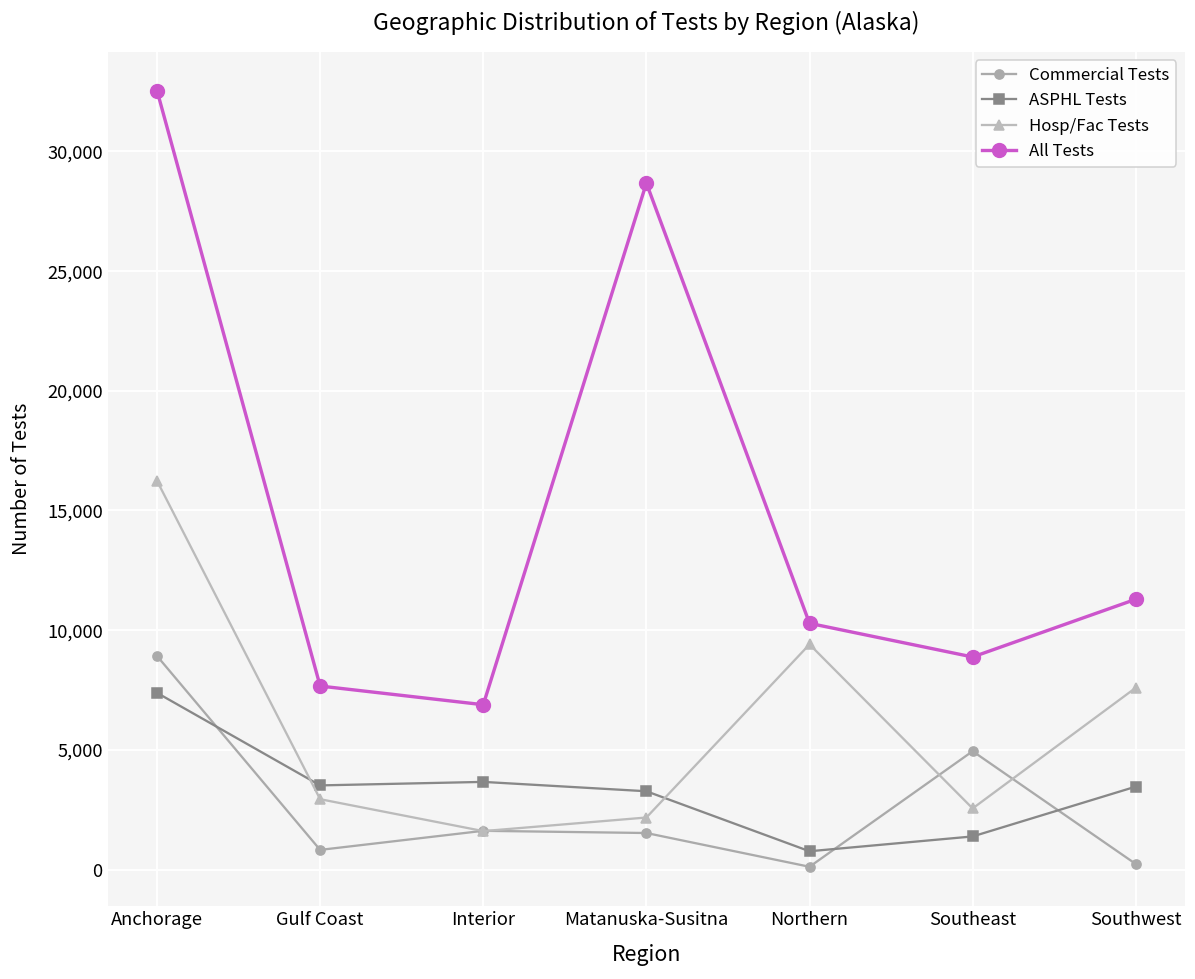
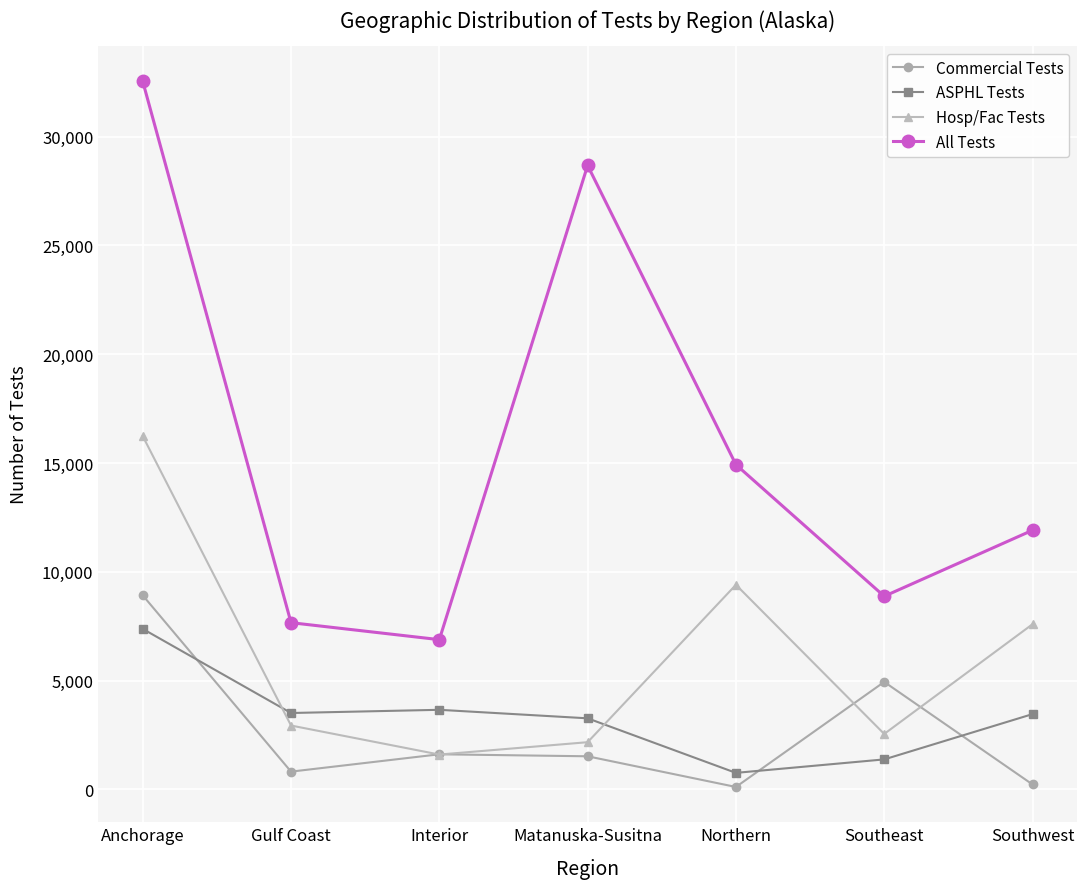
All Tests, Northern: 10,300 -> 14,900
All Tests, Southwest: 11,300 -> 11,900
